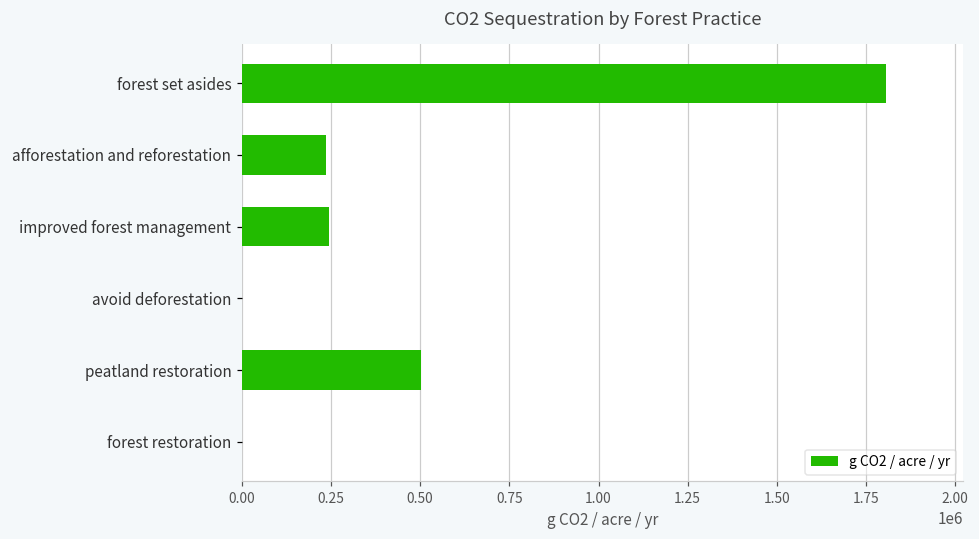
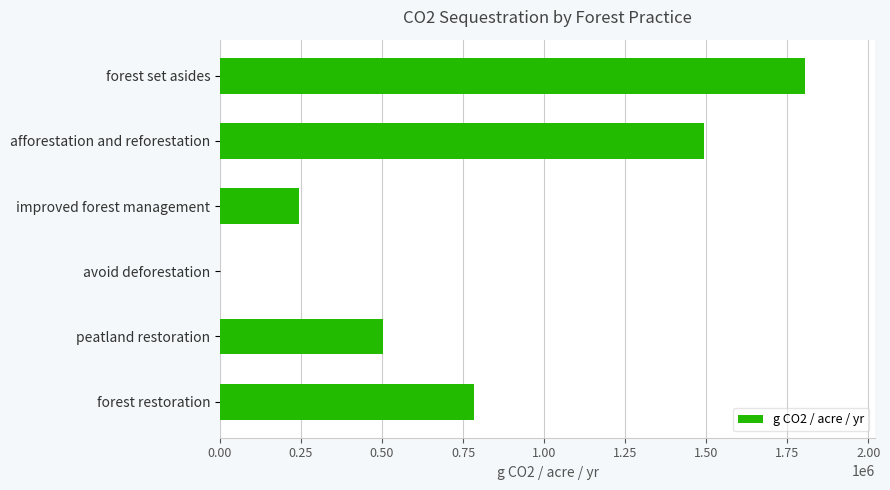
afforestation and reforestation: 240000 -> 1490000
forest restoration: 0 -> 780000
